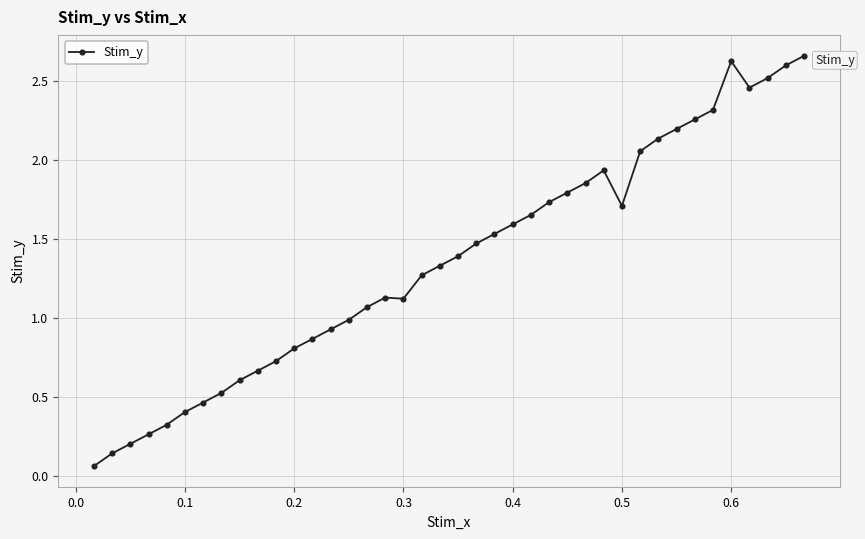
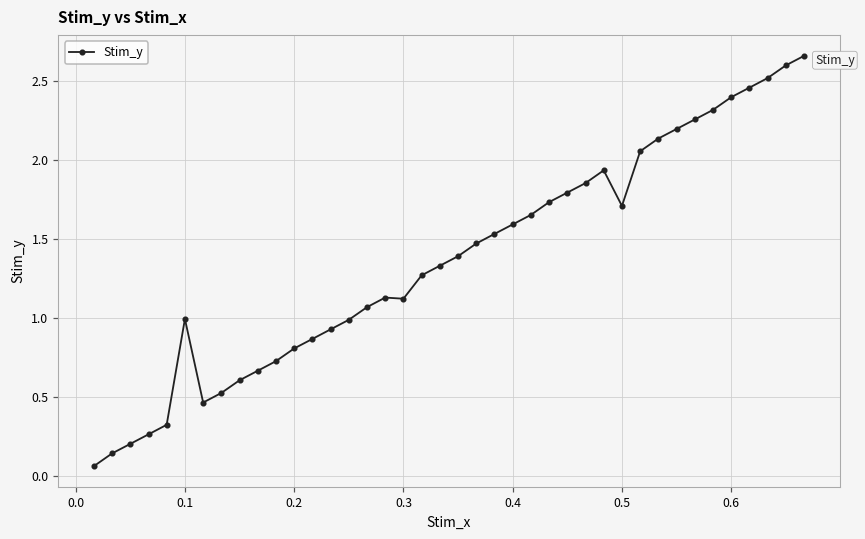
0.1: 0.40 -> 0.99
0.6: 2.63 -> 2.40
